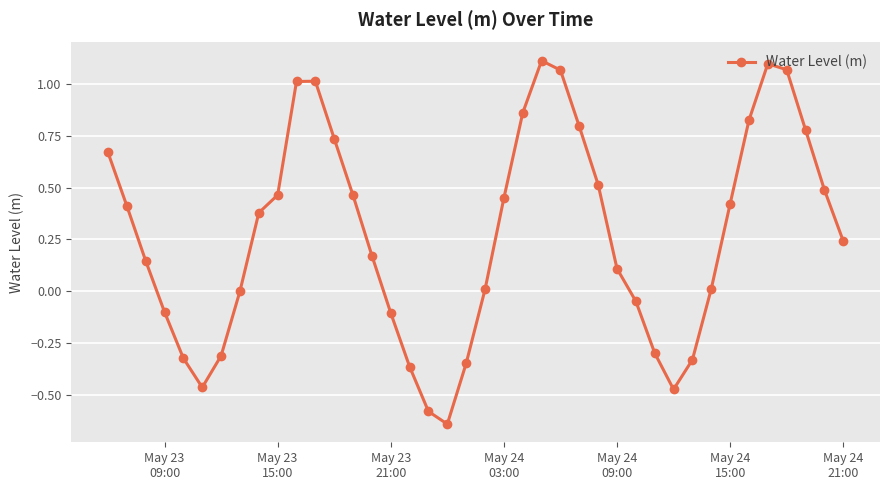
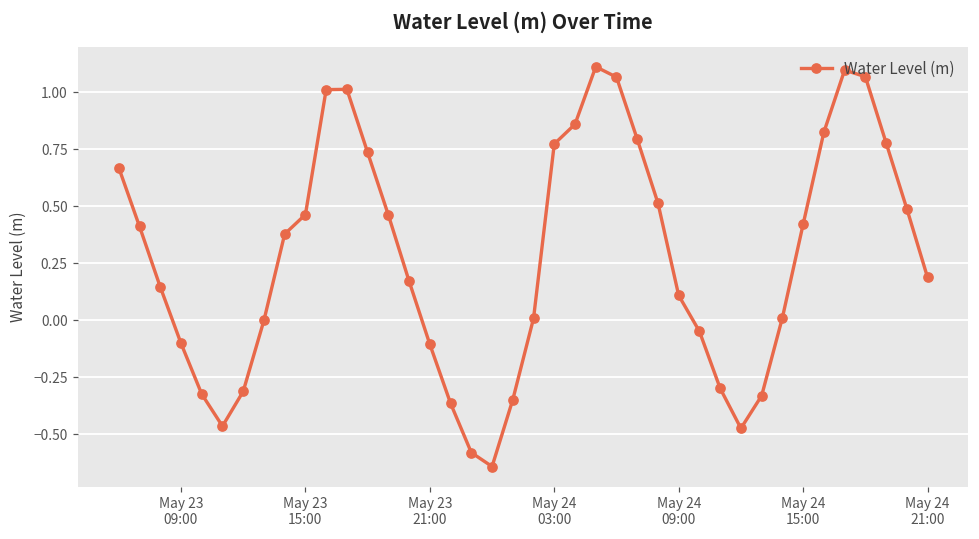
May 24 03:00: 0.45 -> 0.77
May 24 21:00: 0.24 -> 0.19
